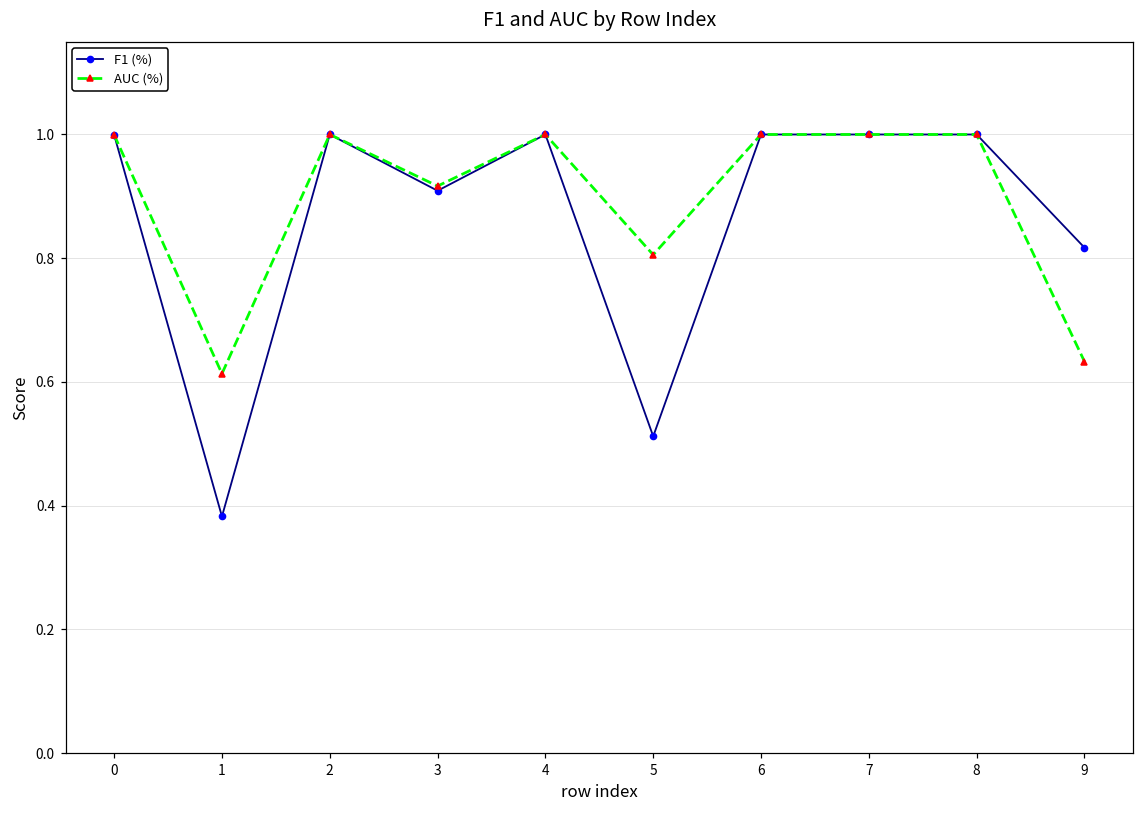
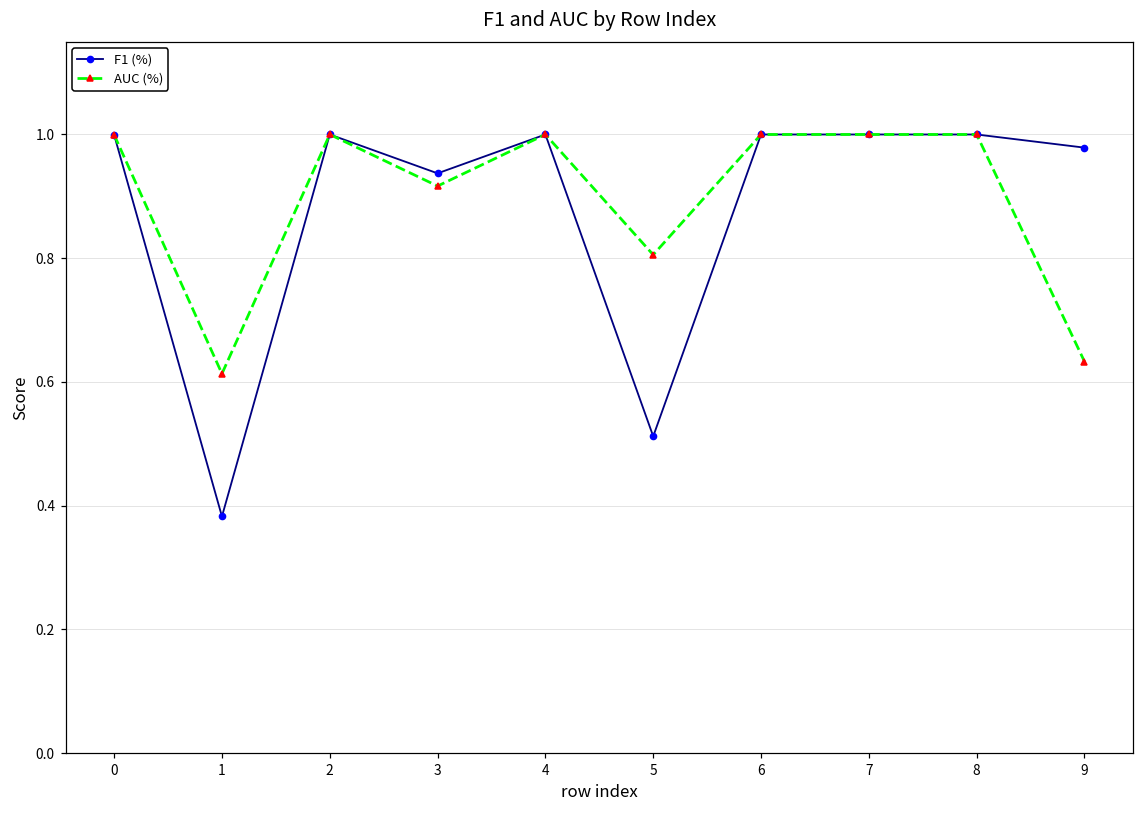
F1 (%), 3: 0.91 -> 0.94
F1 (%), 9: 0.82 -> 0.98
